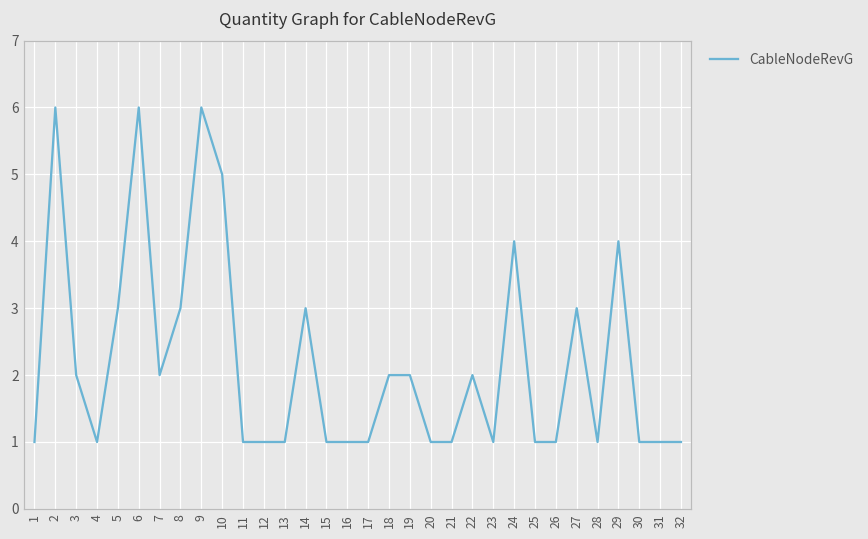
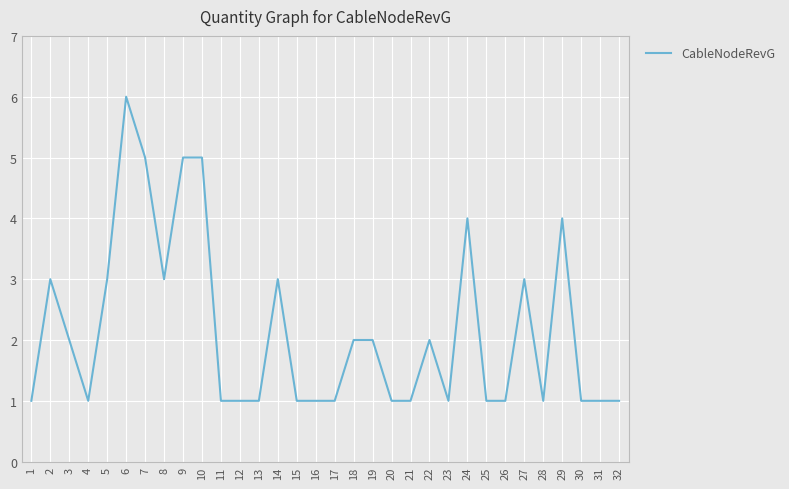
2: 6 -> 3
7: 2 -> 5
9: 6 -> 5
